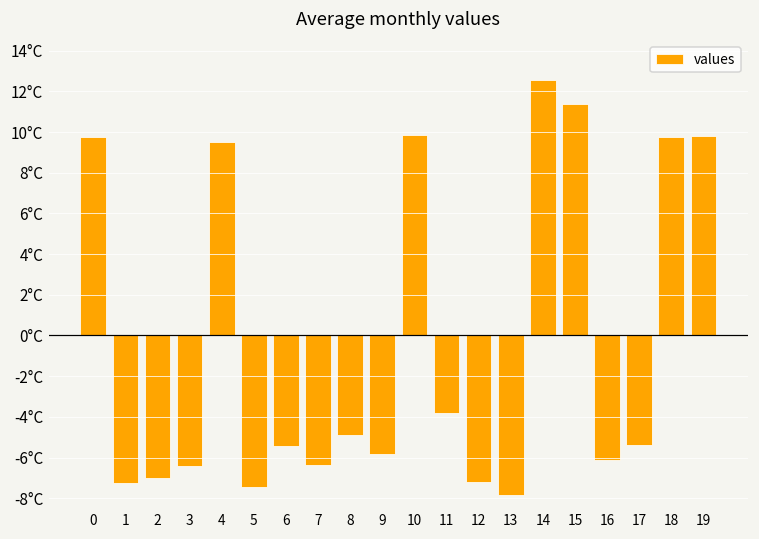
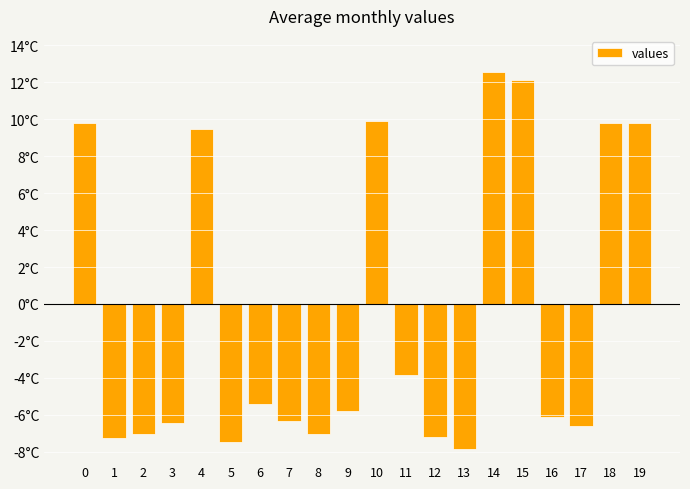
8: -4.9°C -> -7.0°C
15: 11.4°C -> 12.1°C
17: -5.4°C -> -6.6°C
